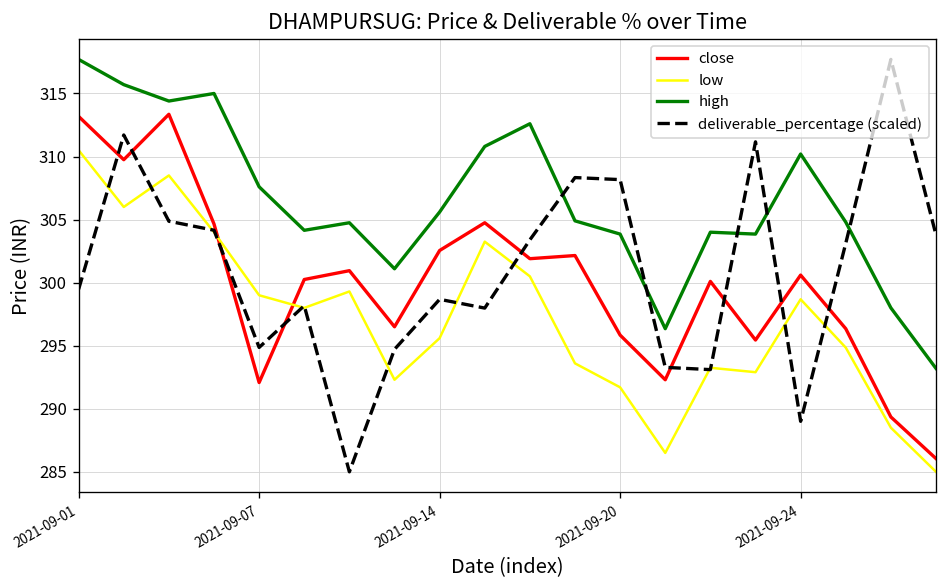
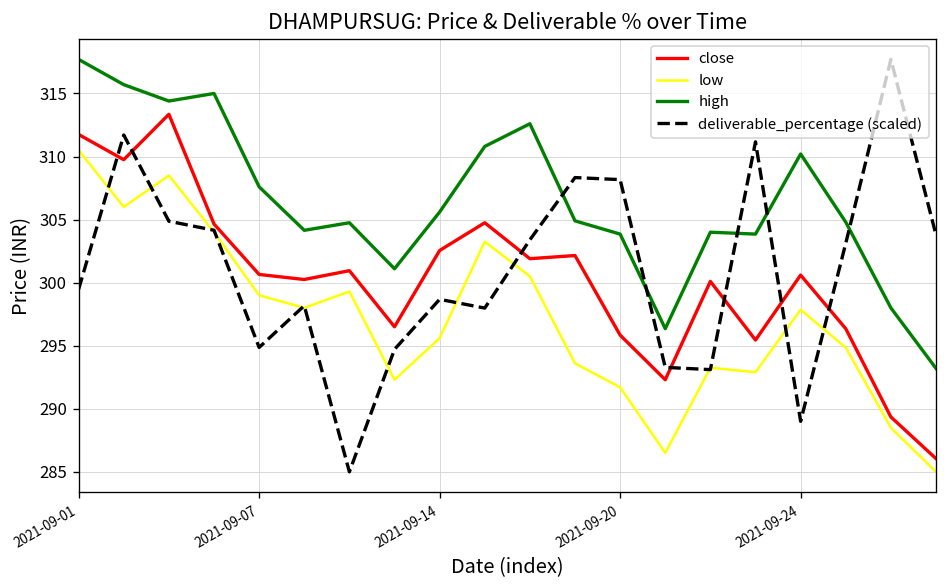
close, 2021-09-01: 313.2 -> 311.8
close, 2021-09-07: 292.1 -> 300.7
low, 2021-09-24: 298.7 -> 297.9
